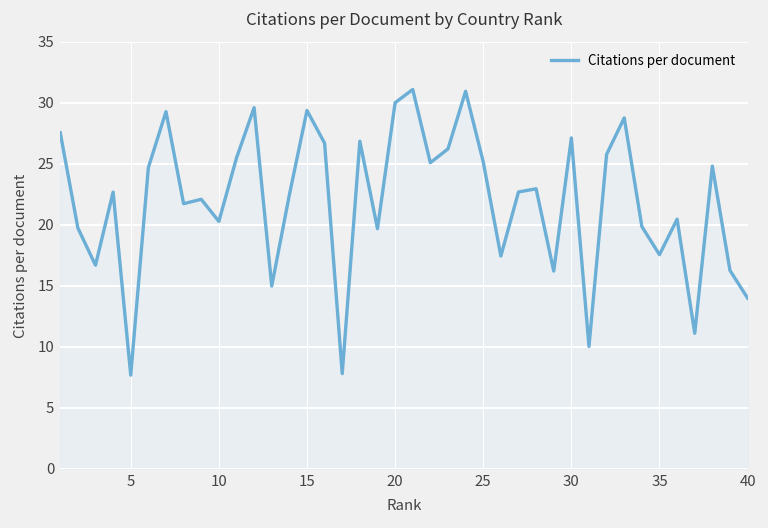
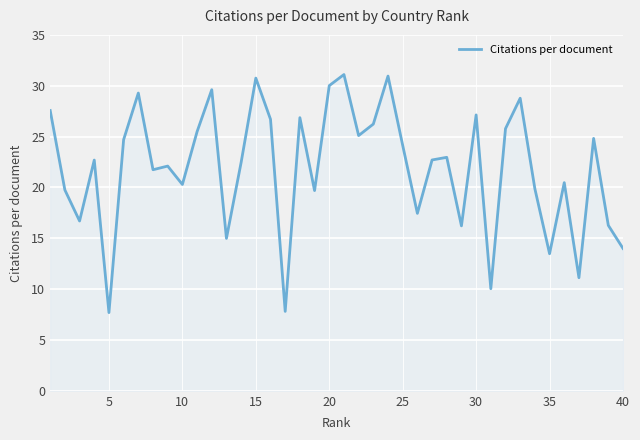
15: 29.4 -> 30.8
25: 25.2 -> 24.1
35: 17.6 -> 13.5
